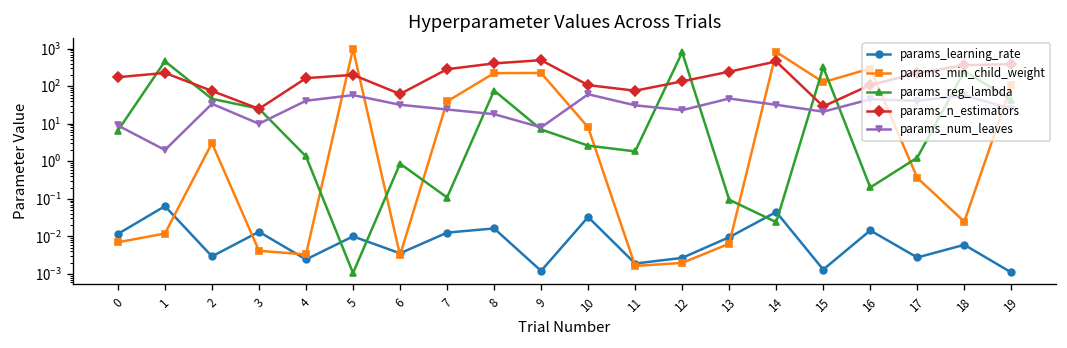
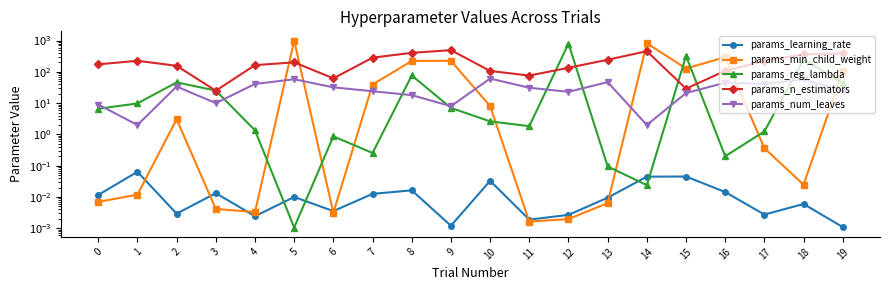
params_reg_lambda, 1: 500 -> 10
params_n_estimators, 2: 80 -> 200
params_reg_lambda, 7: 0.11 -> 0.3
params_num_leaves, 14: 30 -> 2
params_learning_rate, 15: 0.0013 -> 0.05
